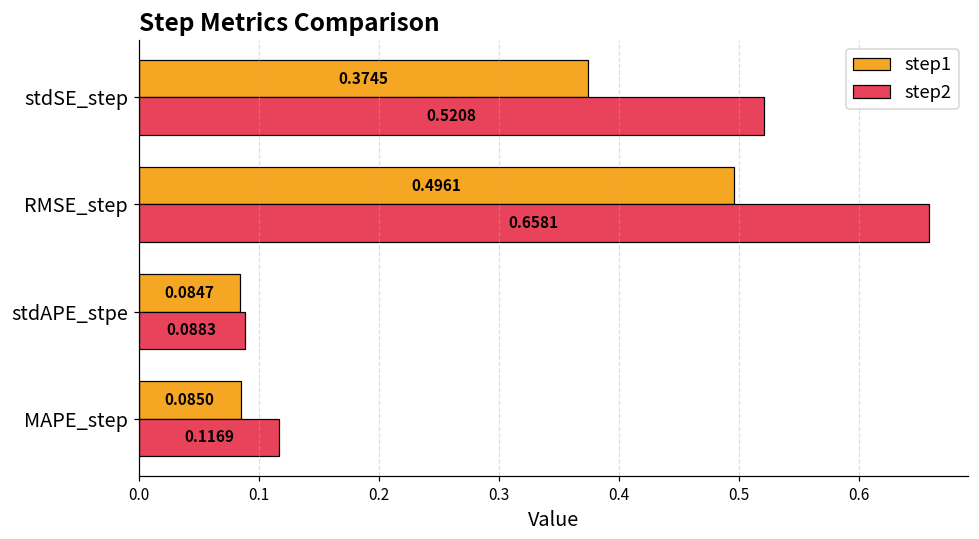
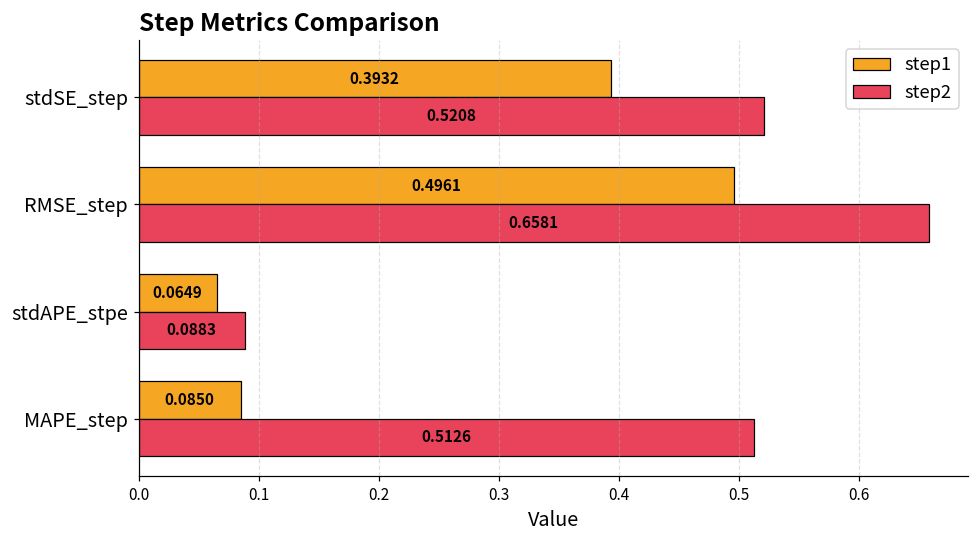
step1, stdSE_step: 0.3745 -> 0.3932
step1, stdAPE_stpe: 0.0847 -> 0.0649
step2, MAPE_step: 0.1169 -> 0.5126
